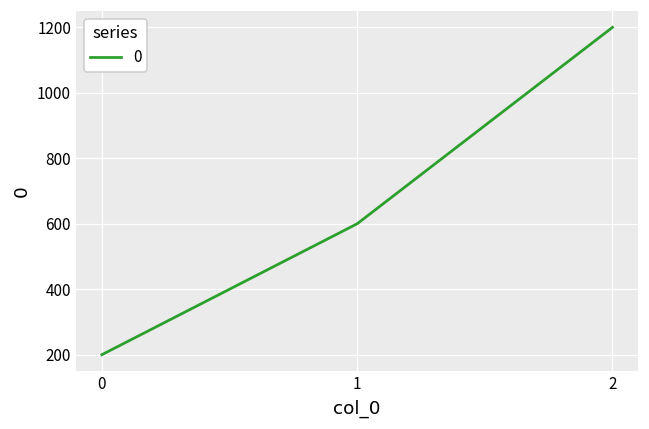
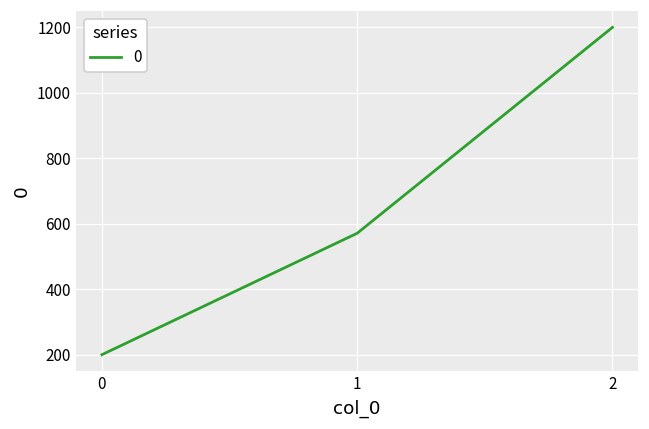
1: 600 -> 570
